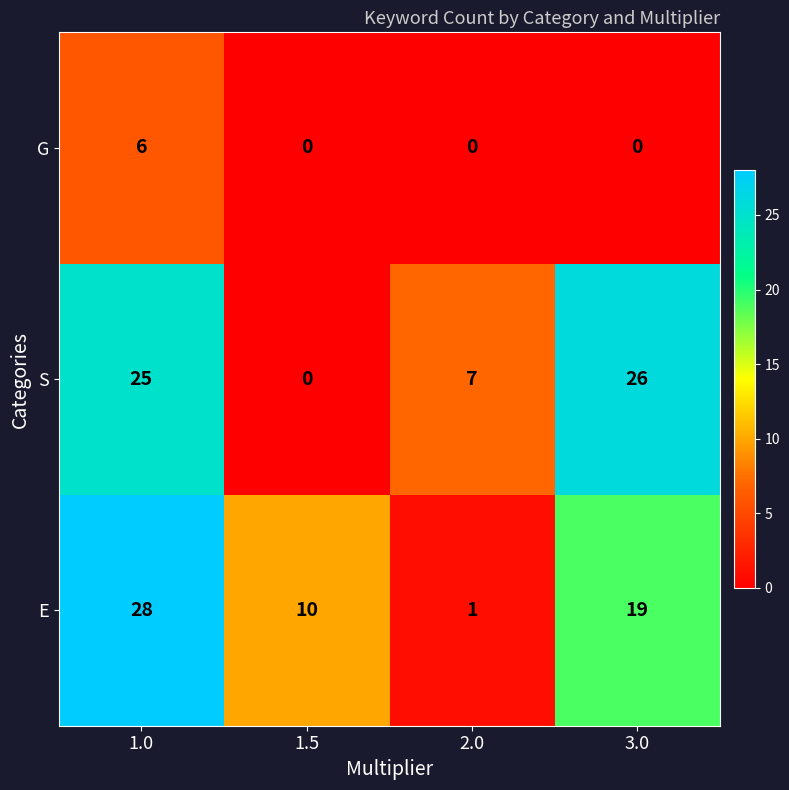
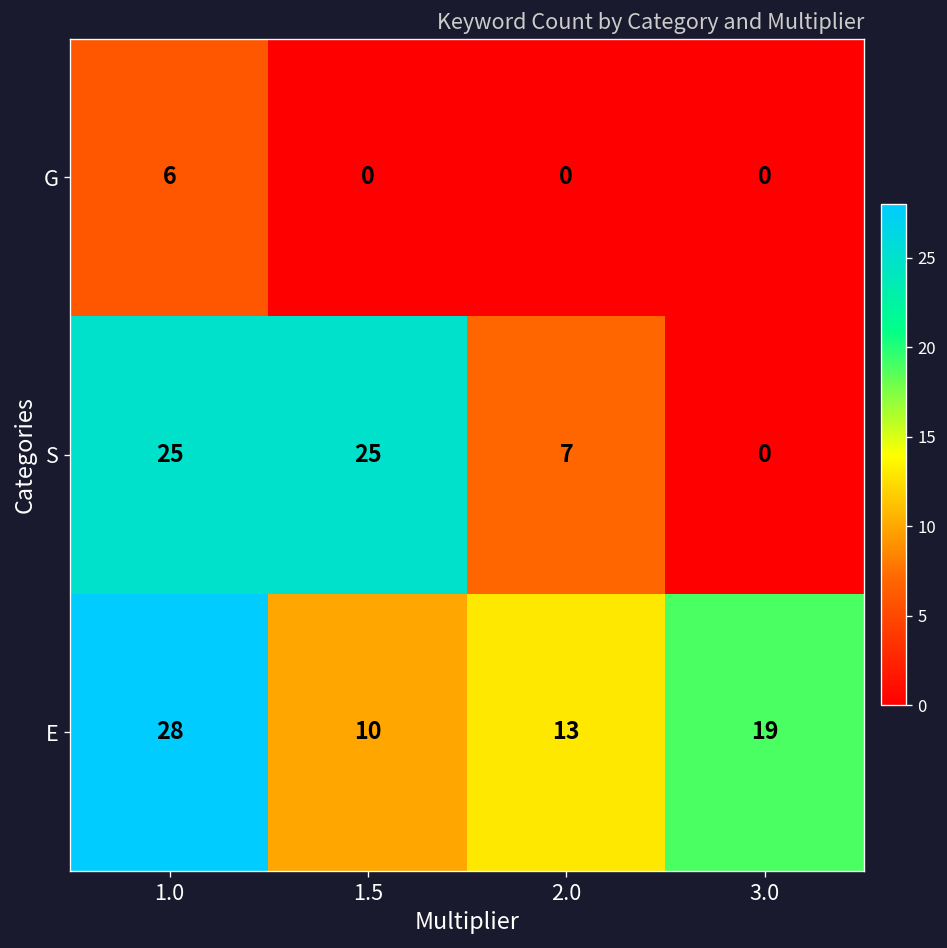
S, 1.5: 0 -> 25
S, 3.0: 26 -> 0
E, 2.0: 1 -> 13
